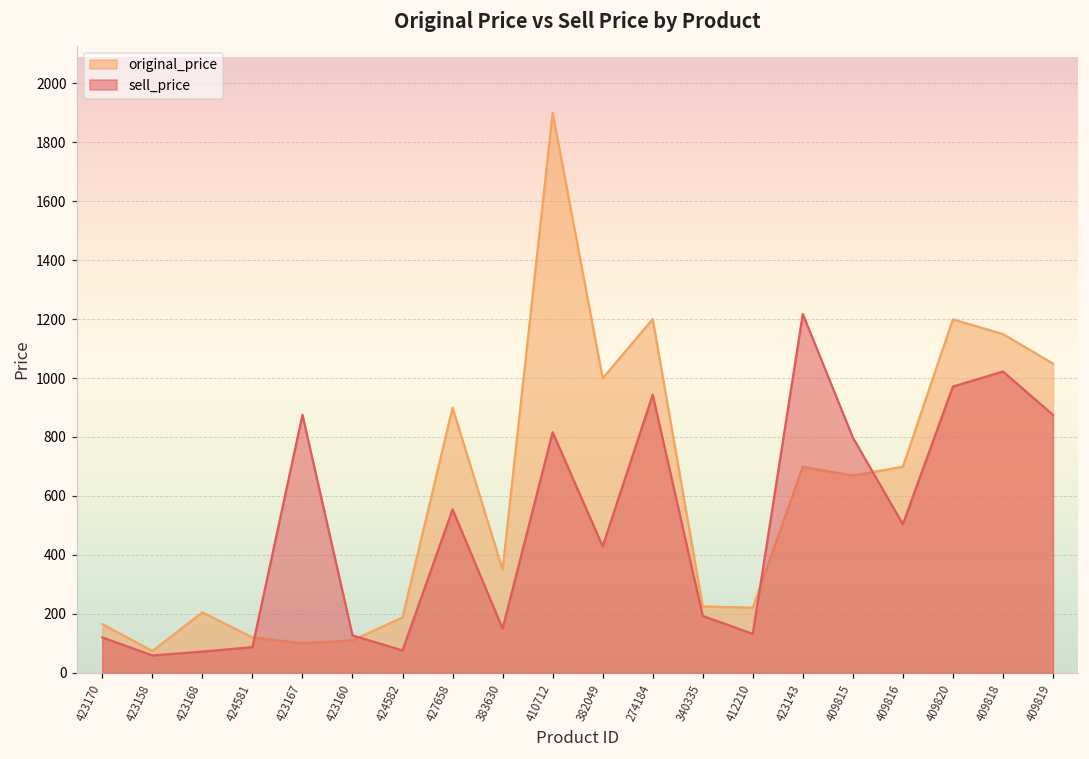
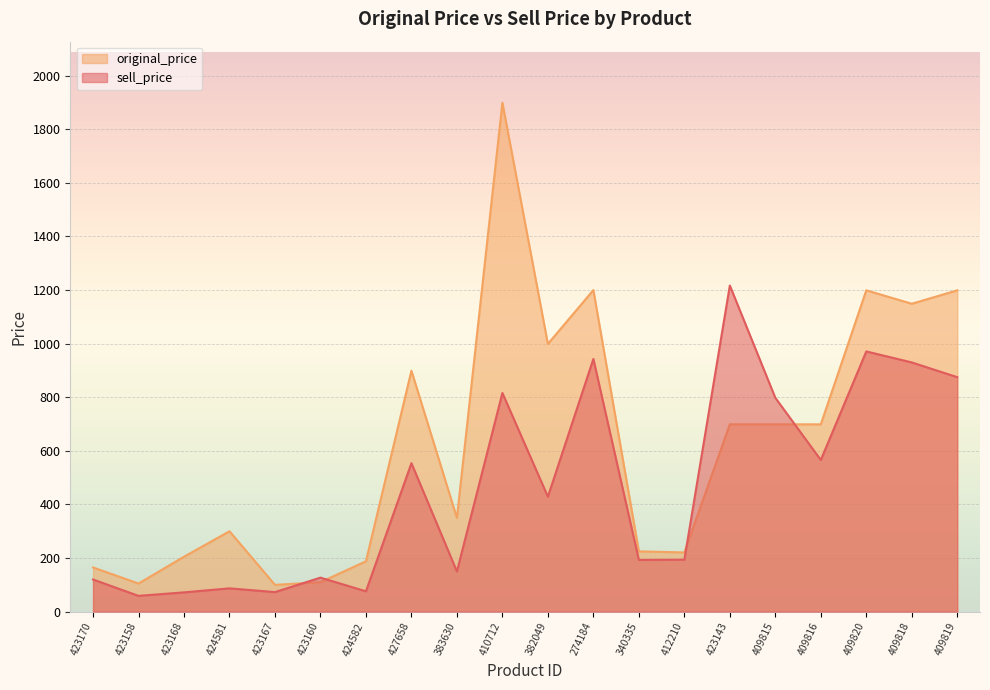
original_price, 423158: 70 -> 110
original_price, 424581: 120 -> 300
sell_price, 423167: 880 -> 70
sell_price, 412210: 130 -> 190
original_price, 409815: 670 -> 700
sell_price, 409816: 500 -> 570
sell_price, 409818: 1020 -> 930
original_price, 409819: 1050 -> 1200
